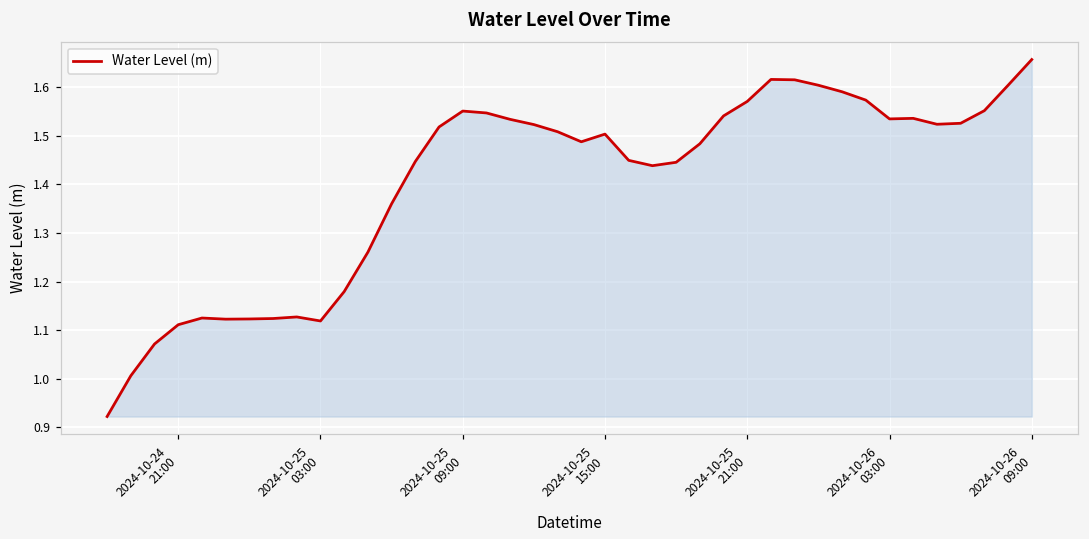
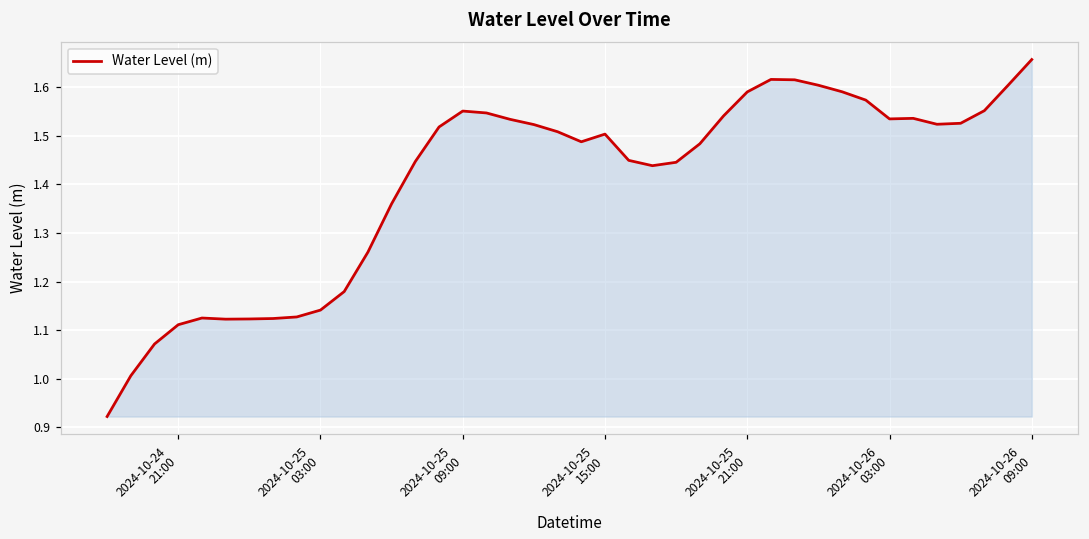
2024-10-25 03:00: 1.12 -> 1.14
2024-10-25 21:00: 1.57 -> 1.59
